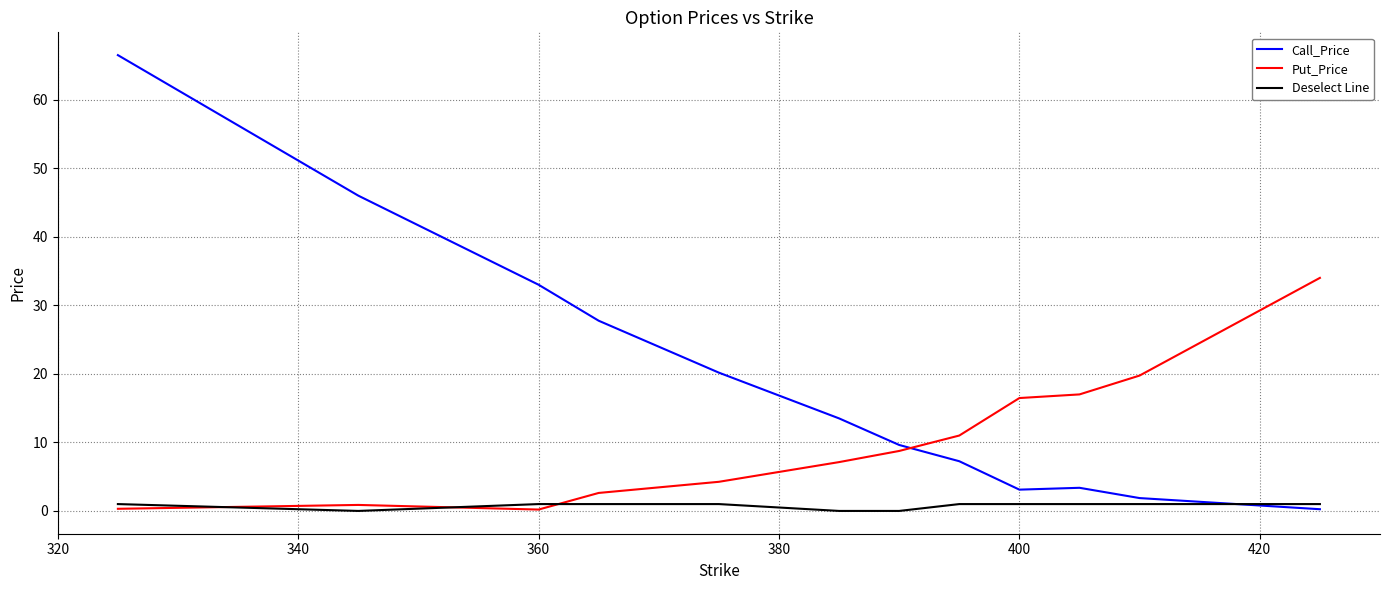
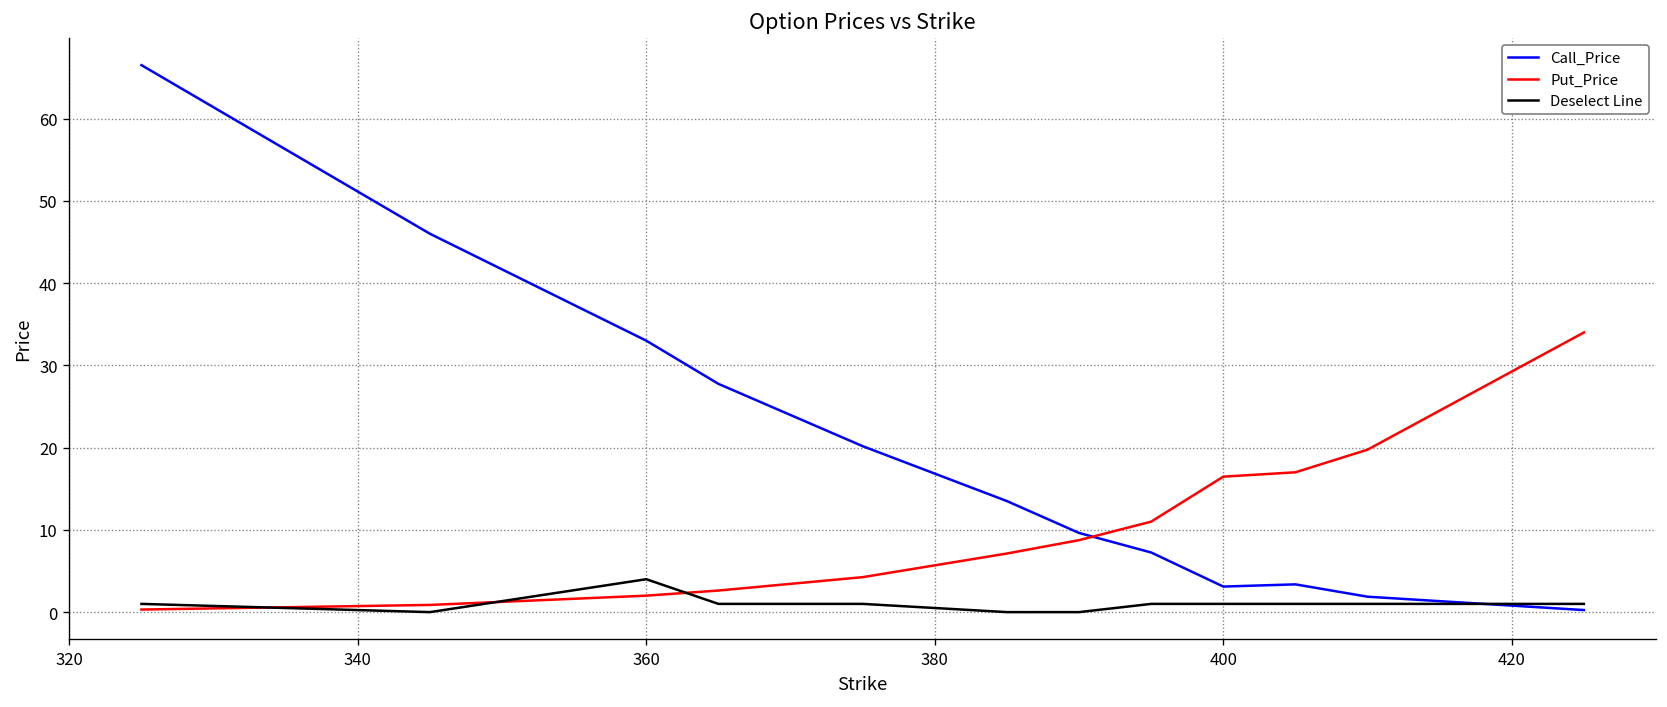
Put_Price, 360: 0 -> 2
Deselect Line, 360: 1 -> 4
